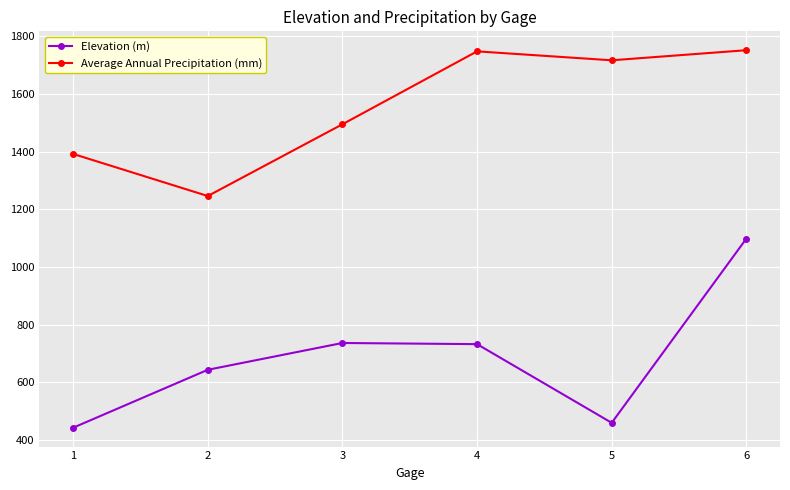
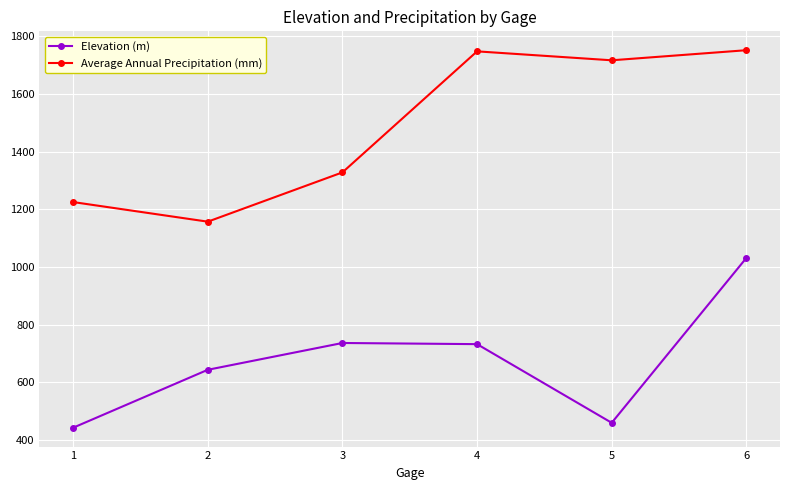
Average Annual Precipitation (mm), 1: 1390 -> 1230
Average Annual Precipitation (mm), 2: 1250 -> 1160
Average Annual Precipitation (mm), 3: 1500 -> 1330
Elevation (m), 6: 1100 -> 1030
